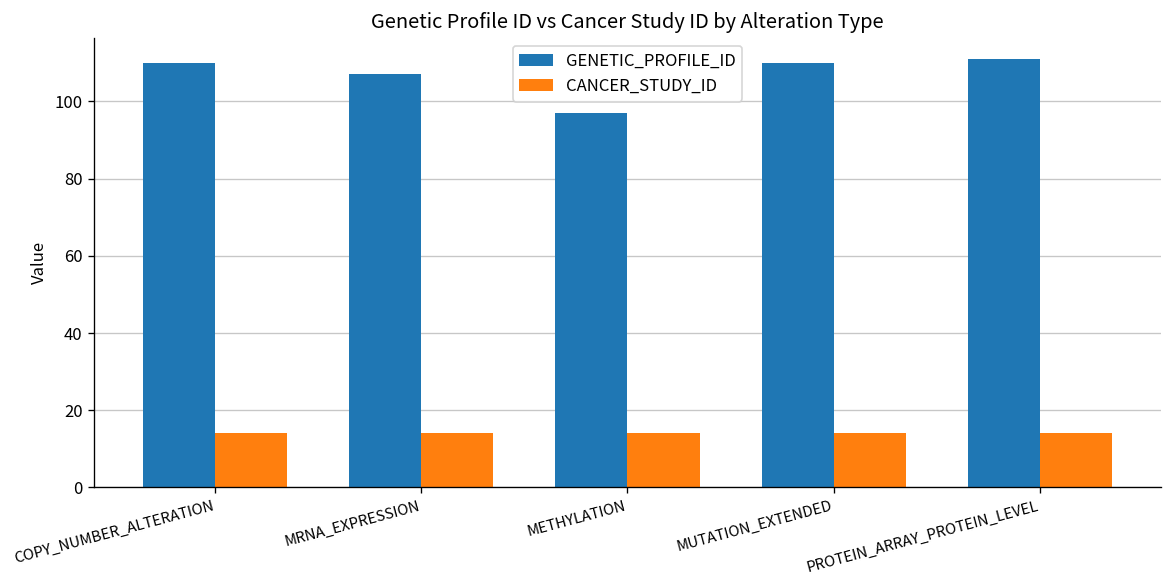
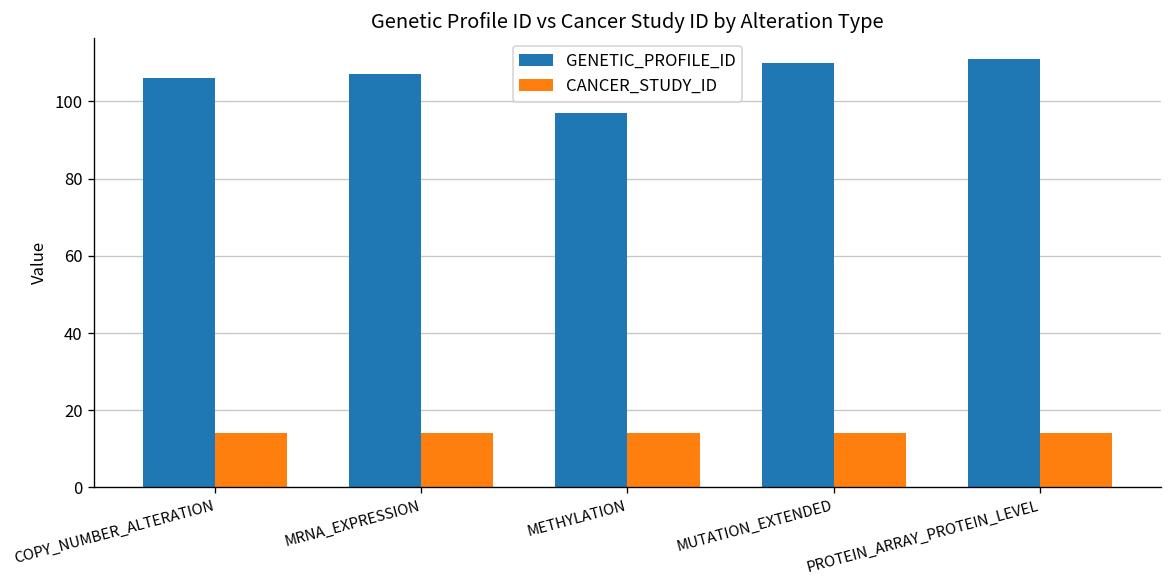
GENETIC_PROFILE_ID, COPY_NUMBER_ALTERATION: 110 -> 106
